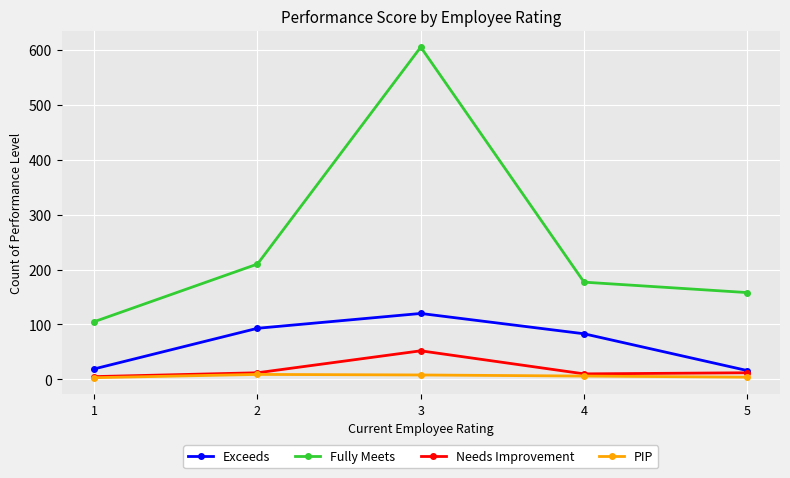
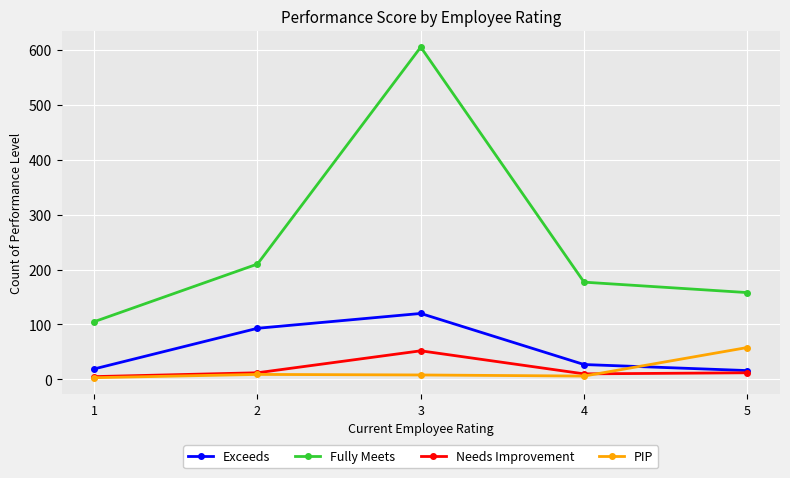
Exceeds, 4: 80 -> 30
PIP, 5: 0 -> 60
